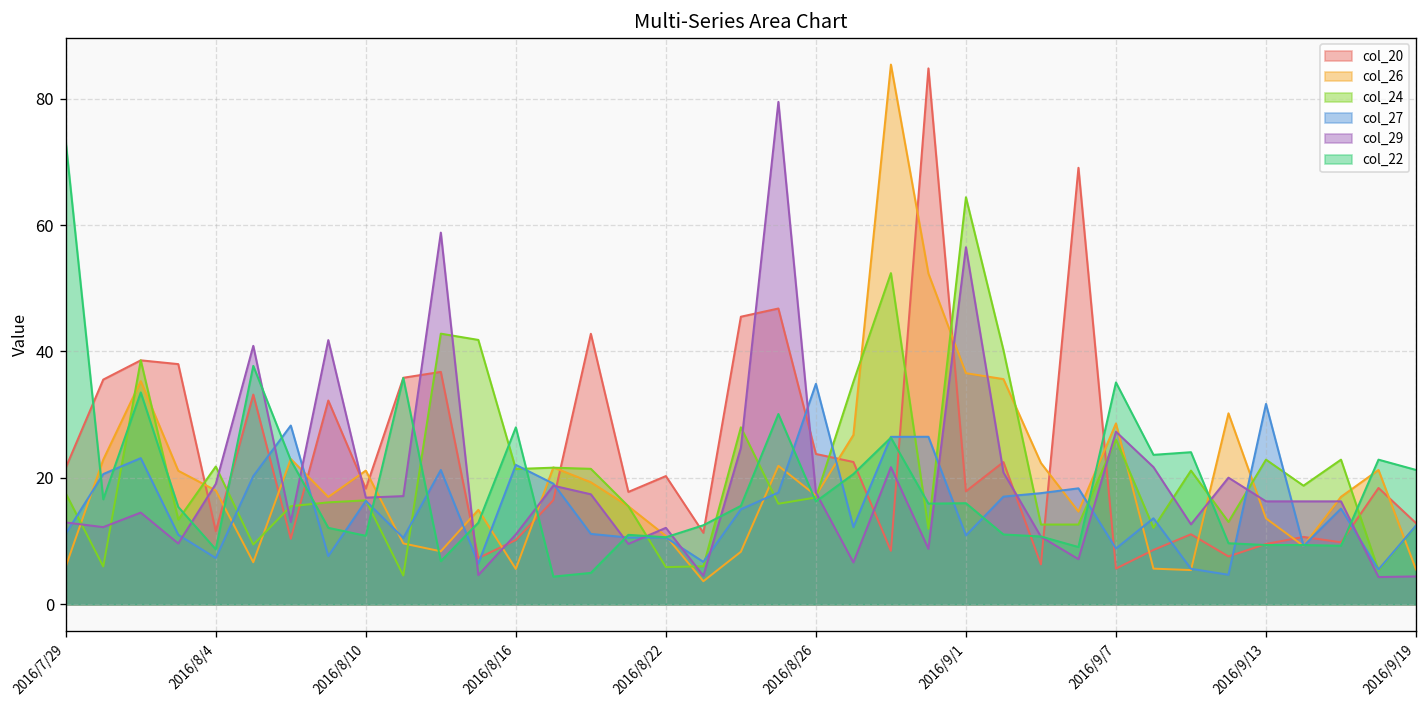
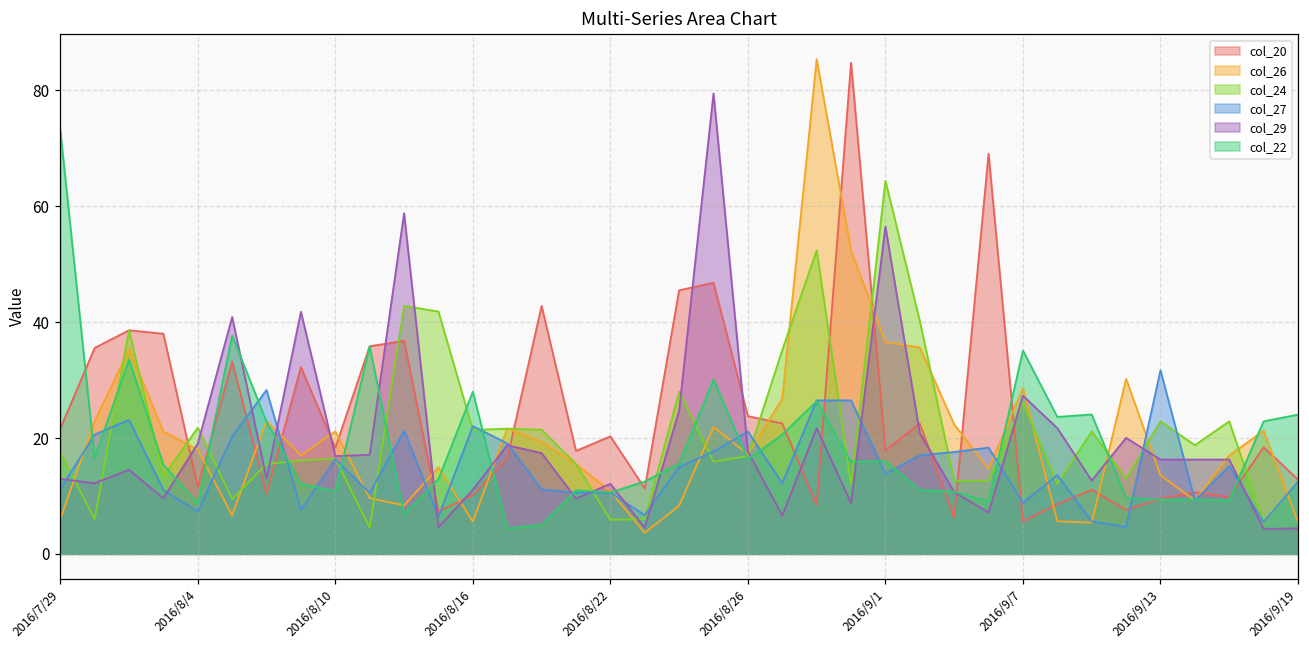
col_27, 2016/8/26: 35 -> 21
col_27, 2016/9/1: 11 -> 14
col_22, 2016/9/19: 21 -> 24
